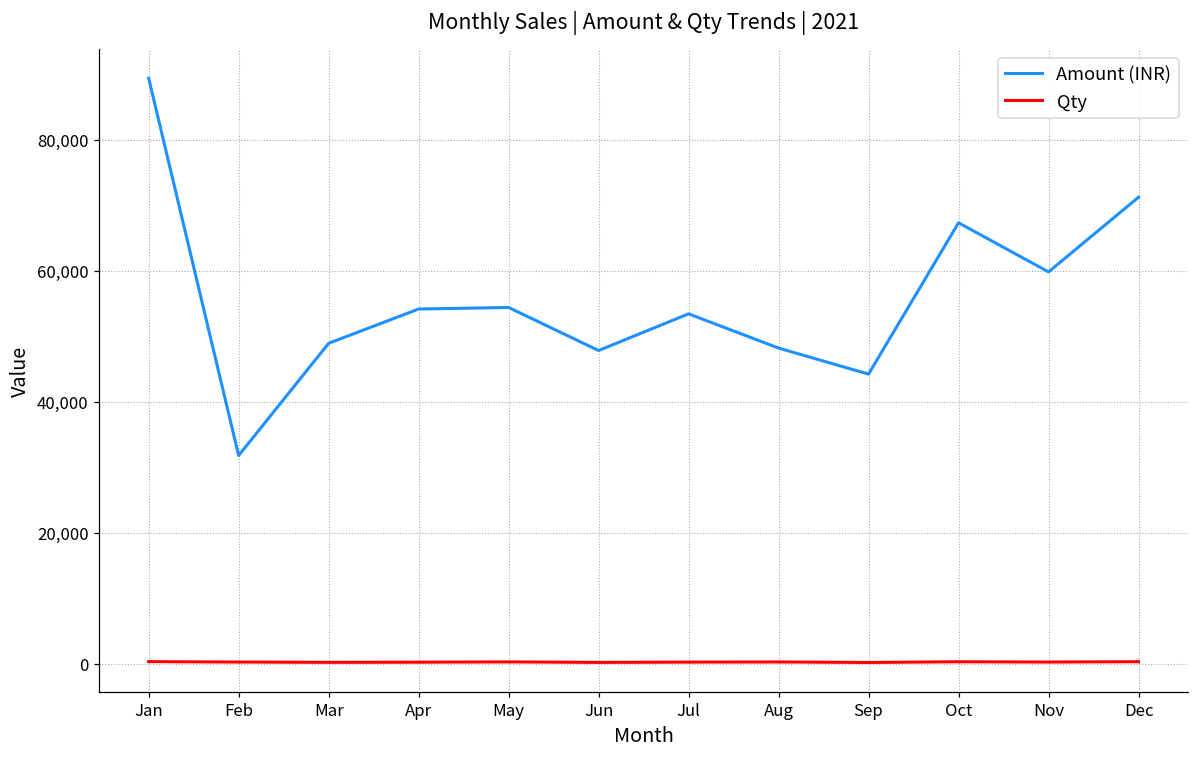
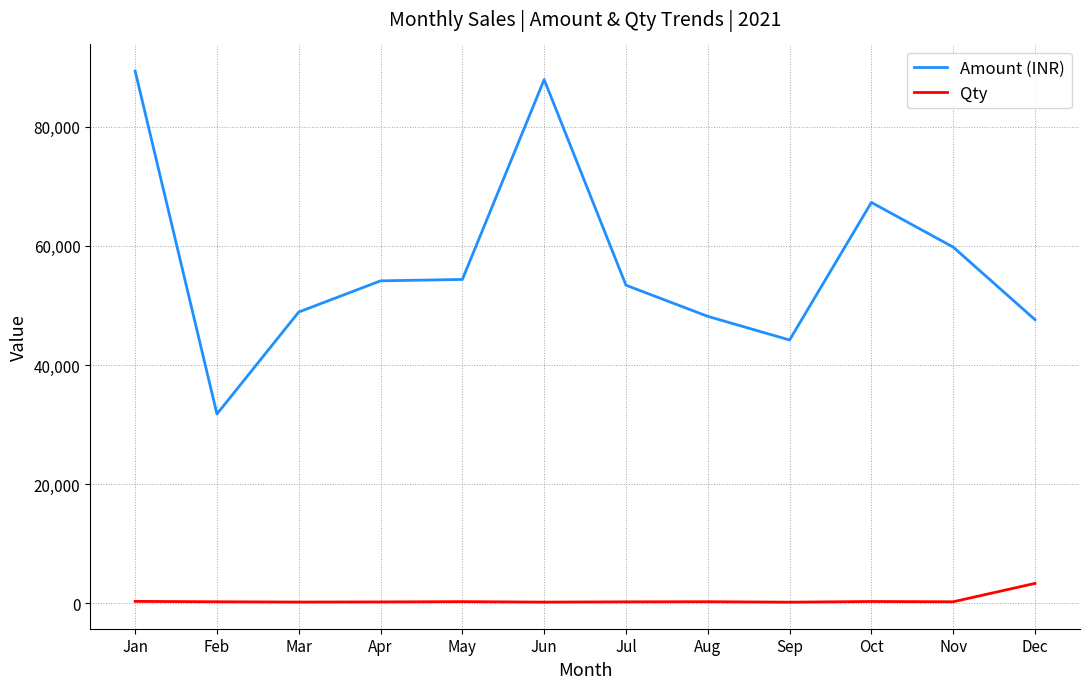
Amount (INR), Jun: 48,000 -> 88,000
Amount (INR), Dec: 71,000 -> 48,000
Qty, Dec: 0 -> 3,000
